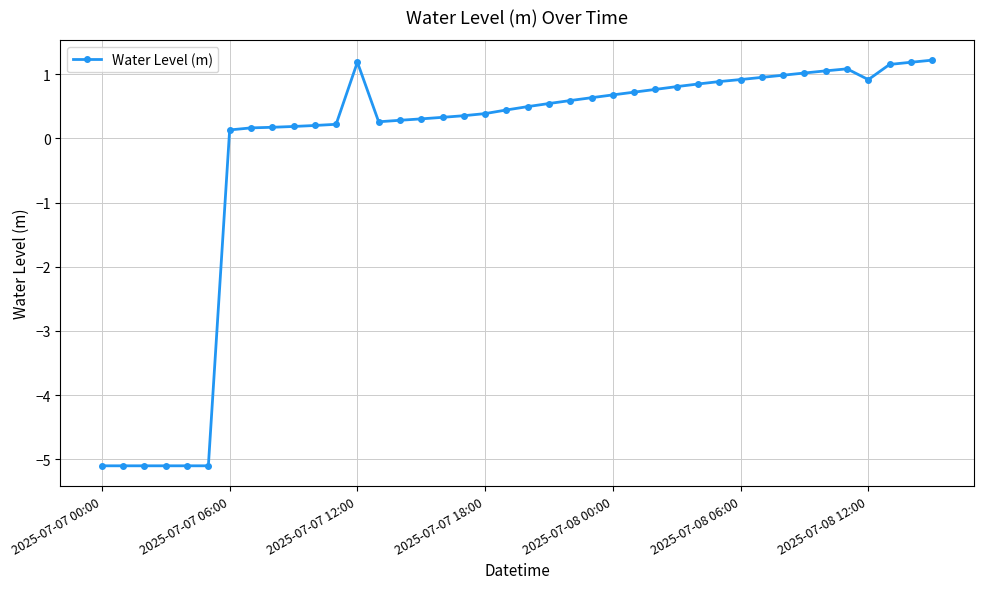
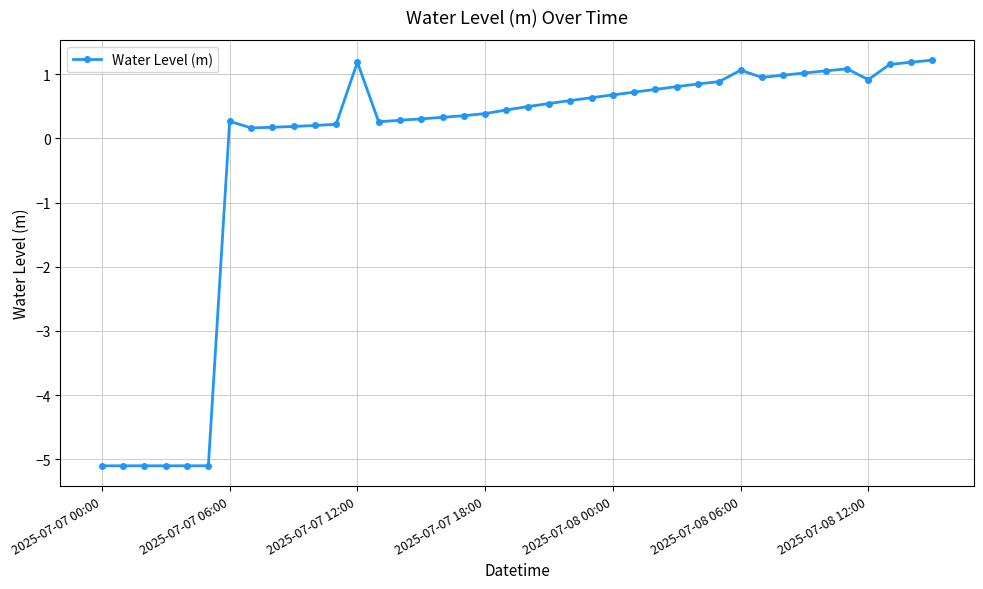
2025-07-07 06:00: 0.1 -> 0.3
2025-07-08 06:00: 0.9 -> 1.1
